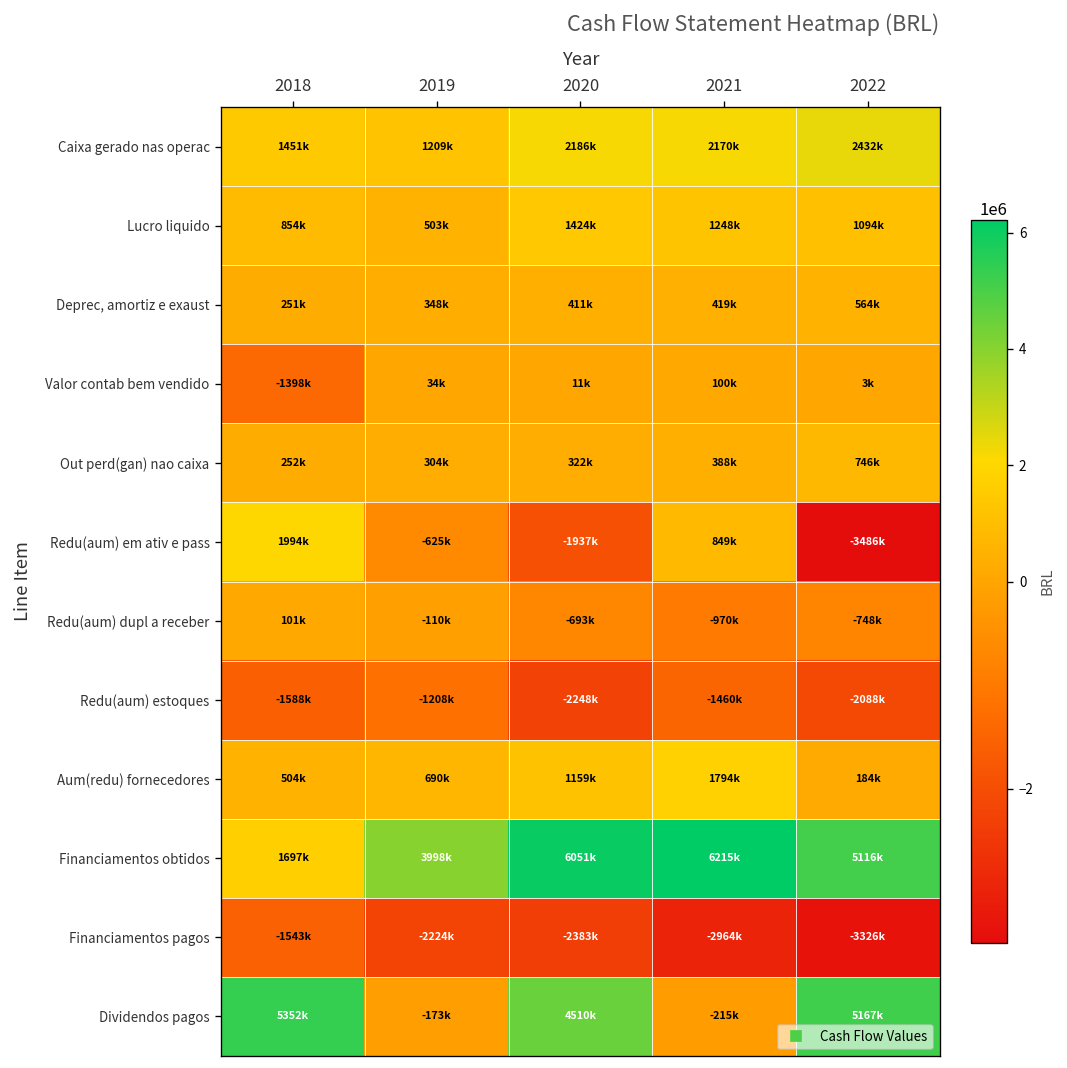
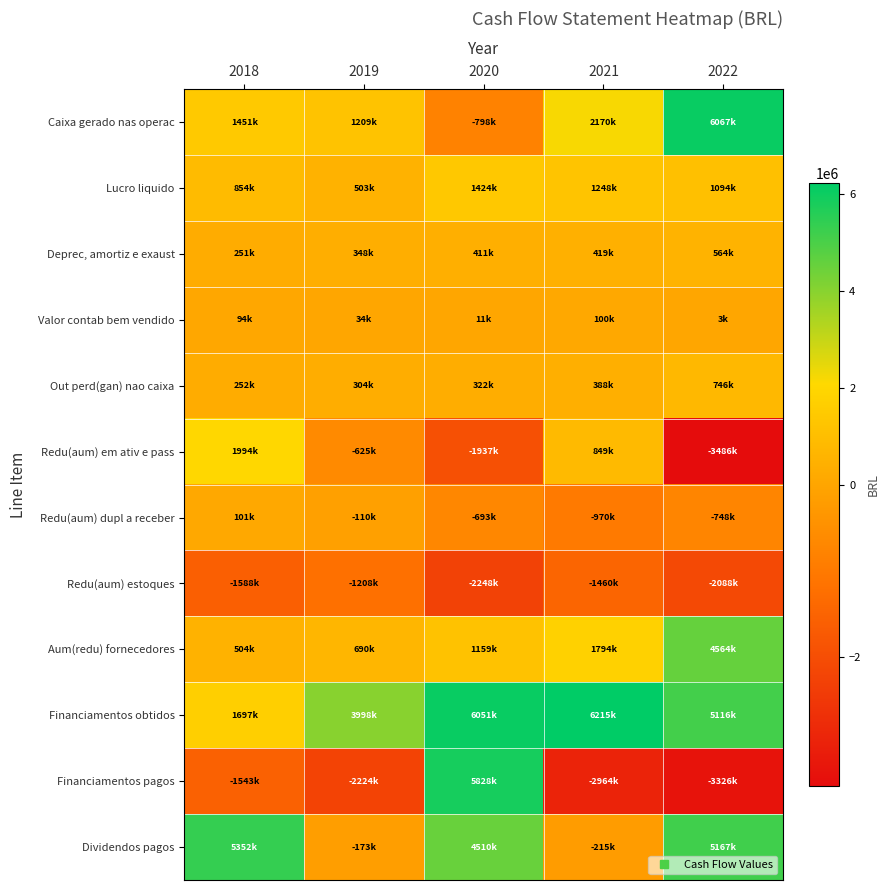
Caixa gerado nas operac, 2020: 2186k -> -798k
Caixa gerado nas operac, 2022: 2432k -> 6067k
Valor contab bem vendido, 2018: -1398k -> 94k
Aum(redu) fornecedores, 2022: 184k -> 4564k
Financiamentos pagos, 2020: -2383k -> 5828k
